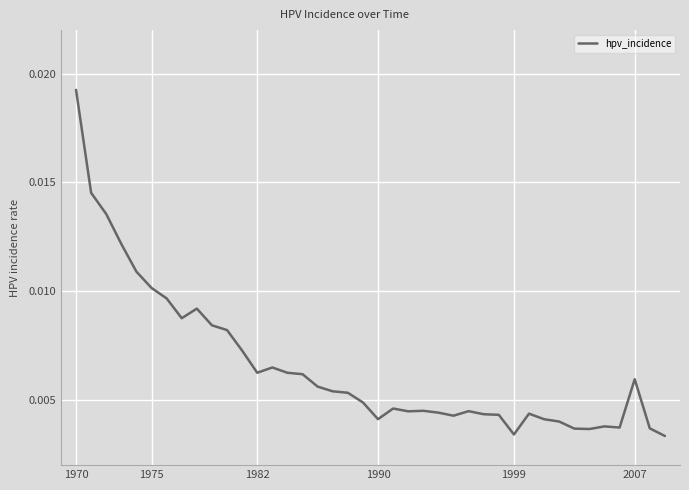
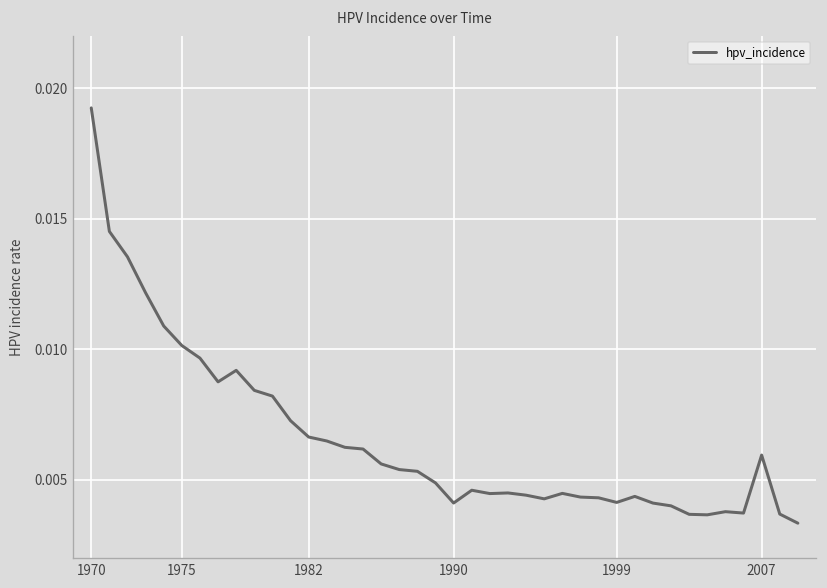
1982: 0.0062 -> 0.0066
1999: 0.0034 -> 0.0041
